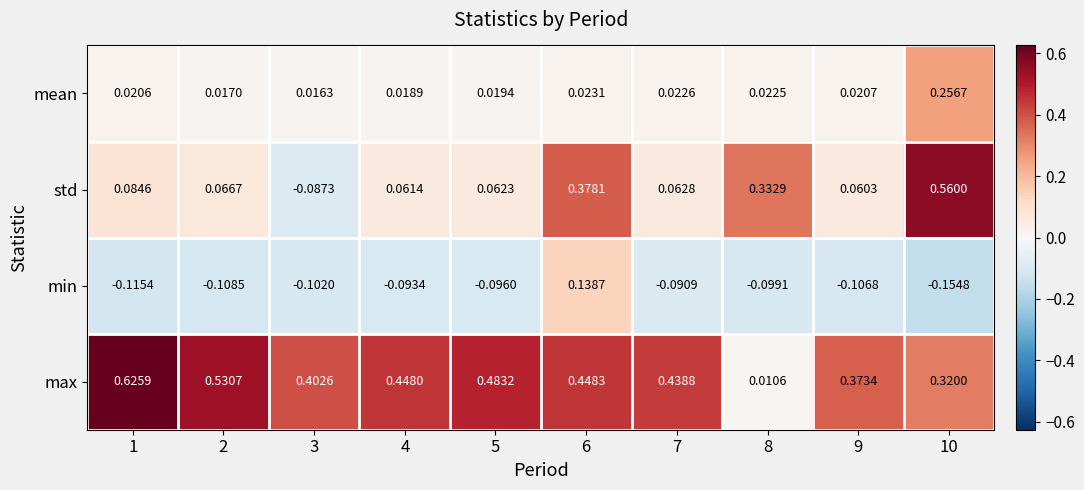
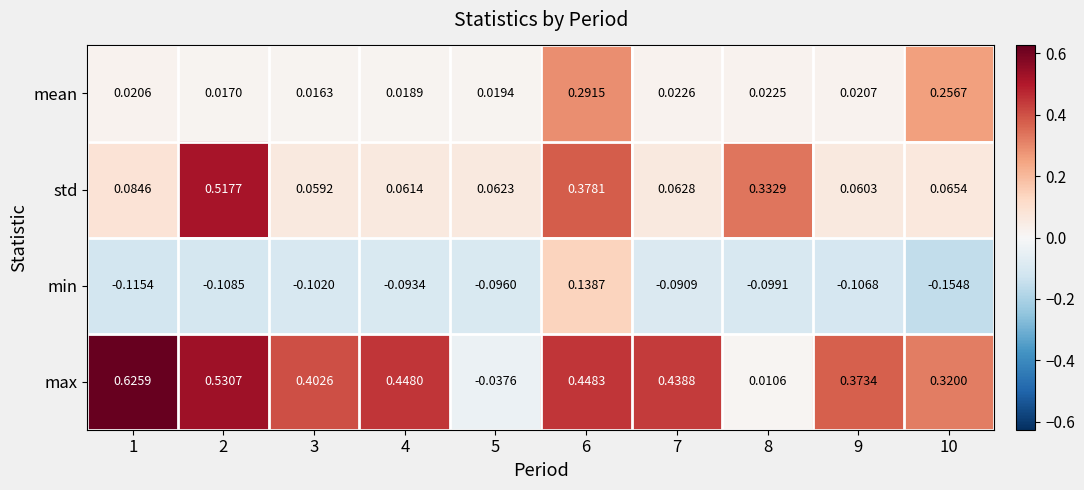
mean, 6: 0.0231 -> 0.2915
std, 2: 0.0667 -> 0.5177
std, 3: -0.0873 -> 0.0592
std, 10: 0.5600 -> 0.0654
max, 5: 0.4832 -> -0.0376
